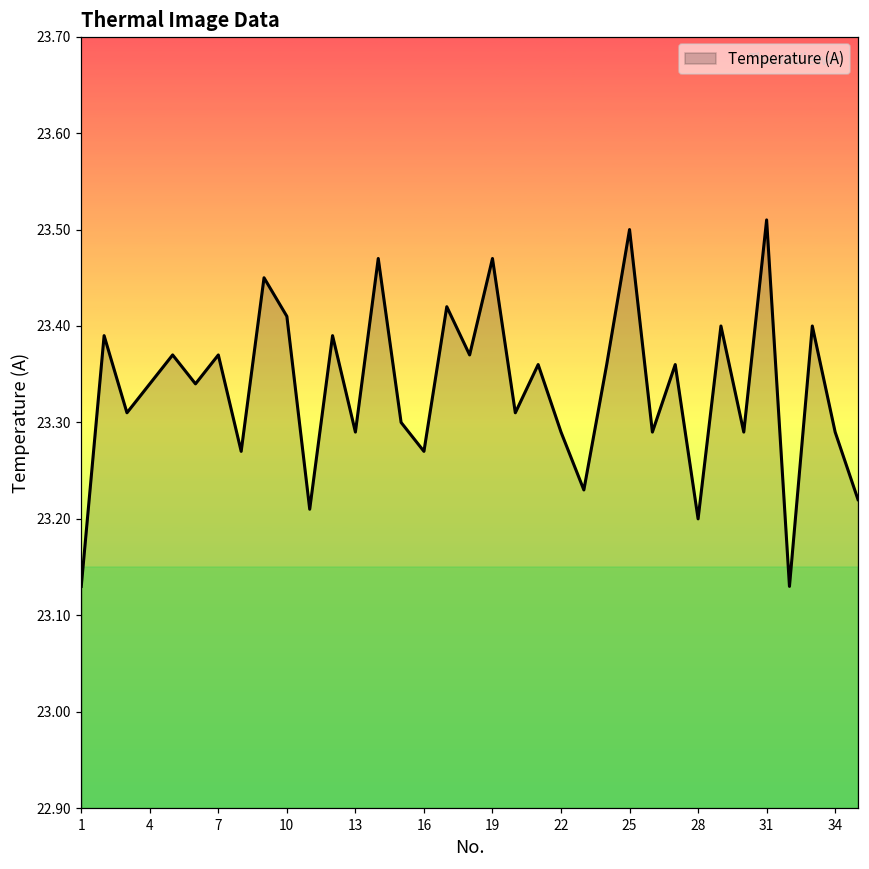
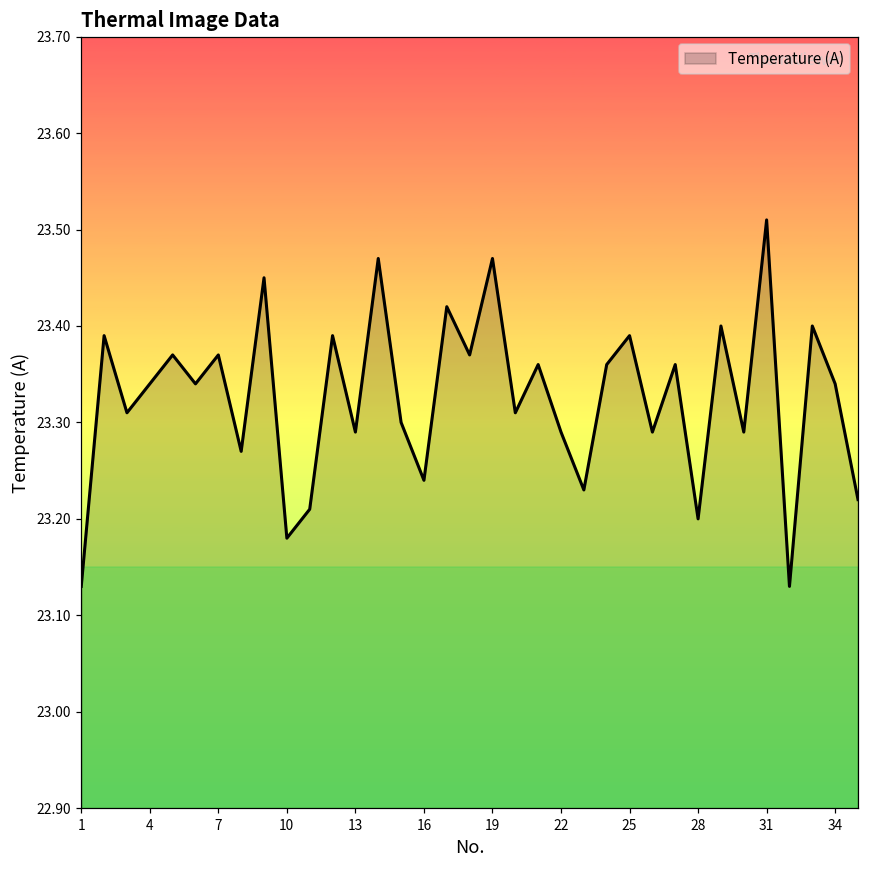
10: 23.41 -> 23.18
16: 23.27 -> 23.24
25: 23.50 -> 23.39
34: 23.29 -> 23.34
